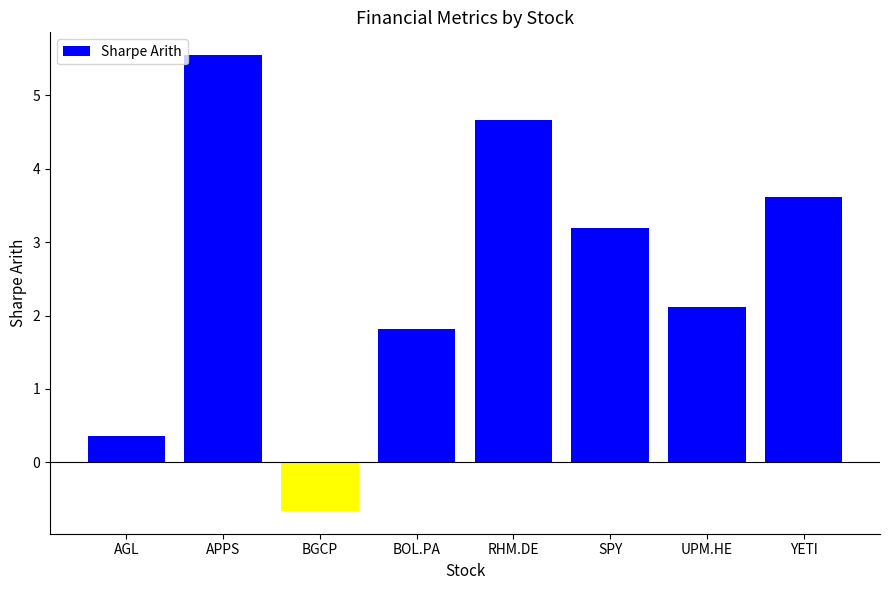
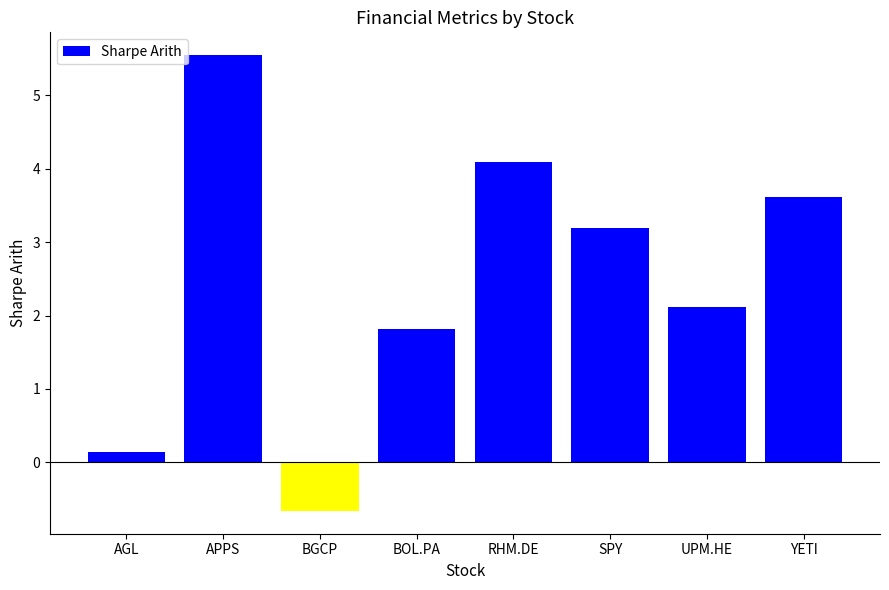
AGL: 0.4 -> 0.1
RHM.DE: 4.7 -> 4.1
